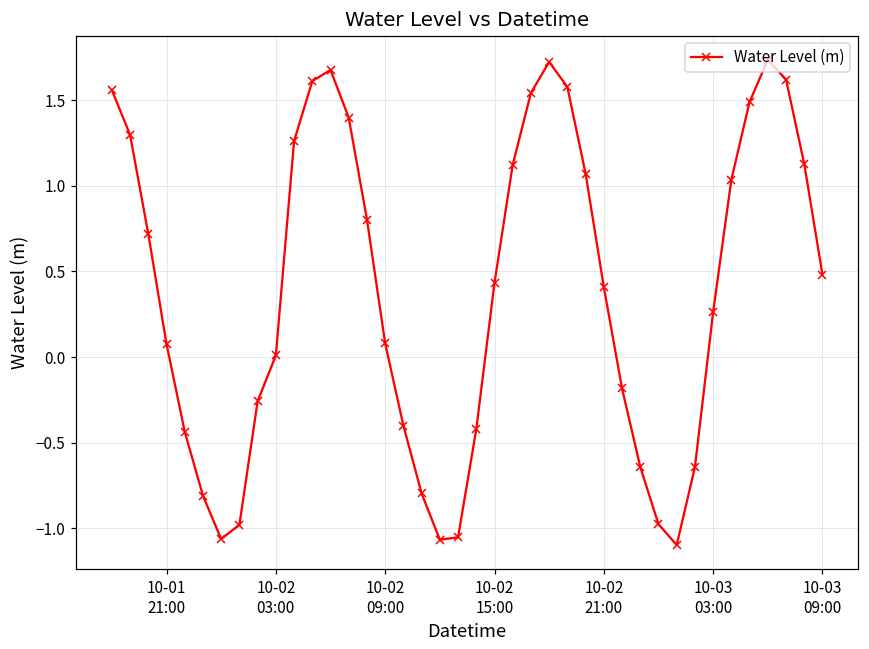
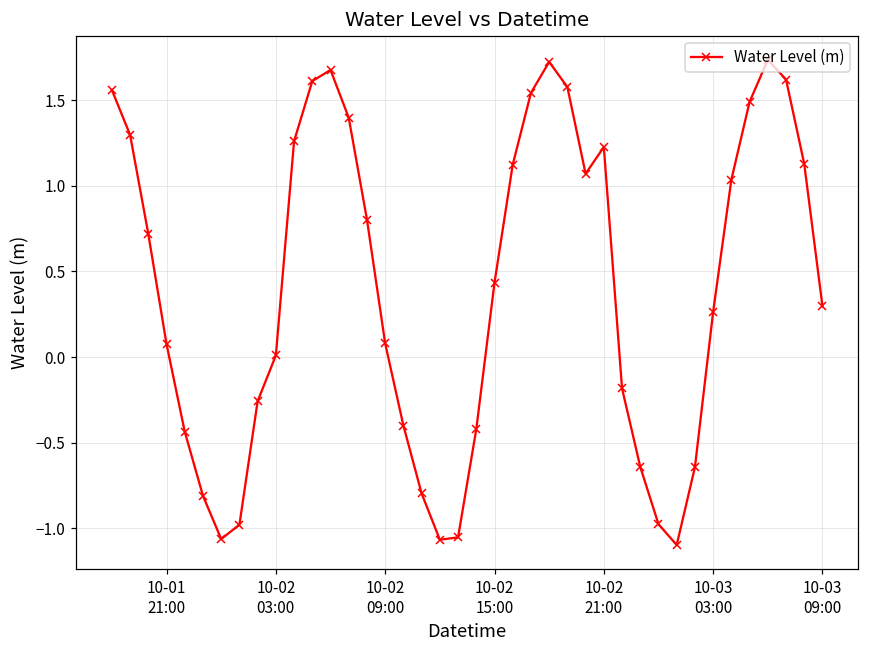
10-02 21:00: 0.41 -> 1.23
10-03 09:00: 0.48 -> 0.30
